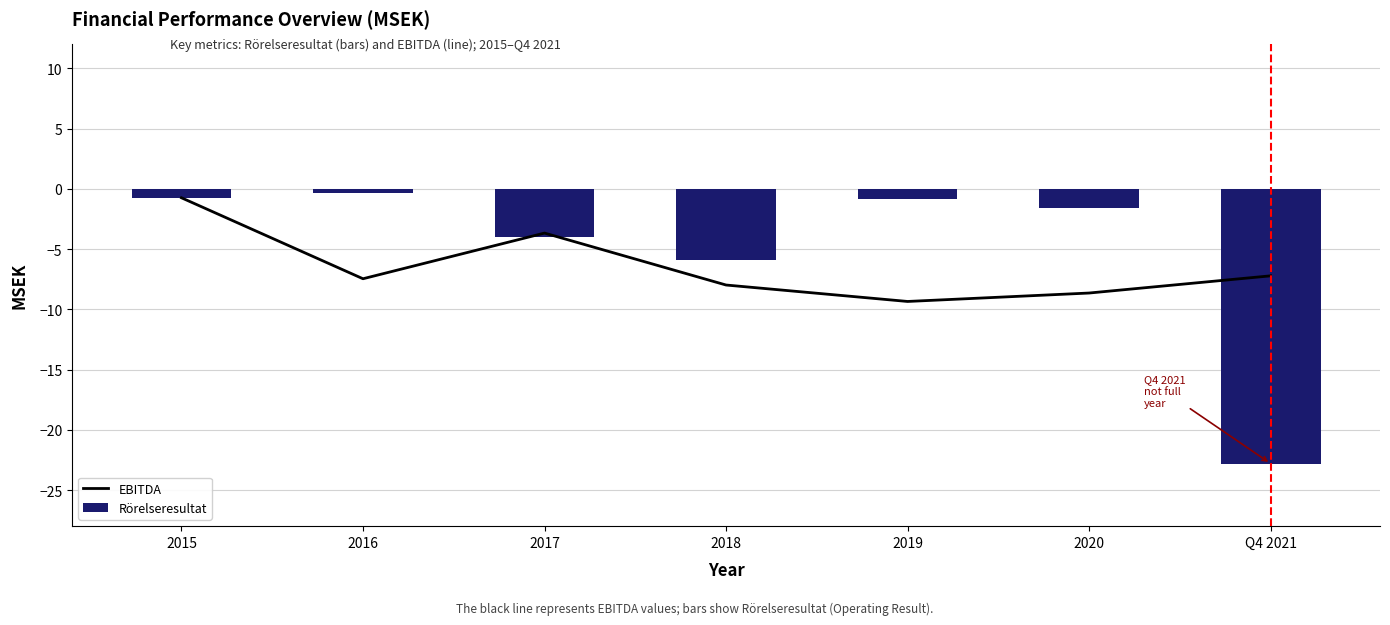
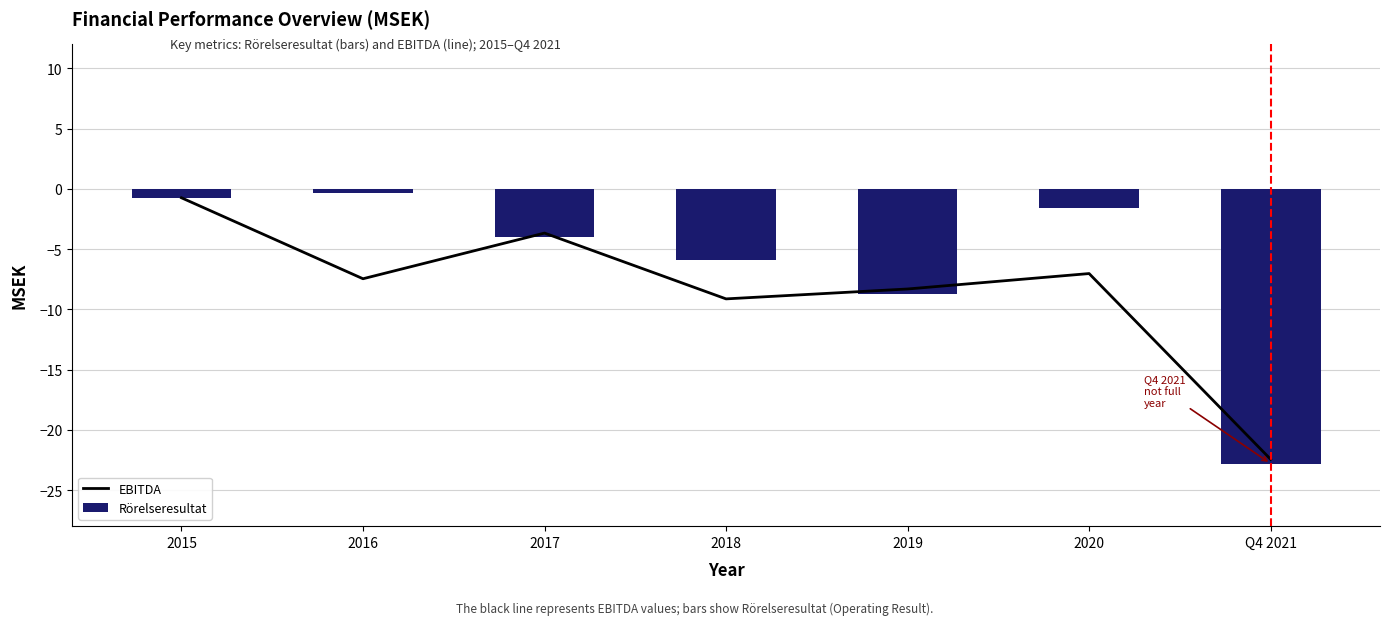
EBITDA, 2018: -8.0 -> -9.1
EBITDA, 2019: -9.3 -> -8.3
Rörelseresultat, 2019: -0.8 -> -8.7
EBITDA, 2020: -8.6 -> -7.0
EBITDA, Q4 2021: -7.2 -> -22.4
